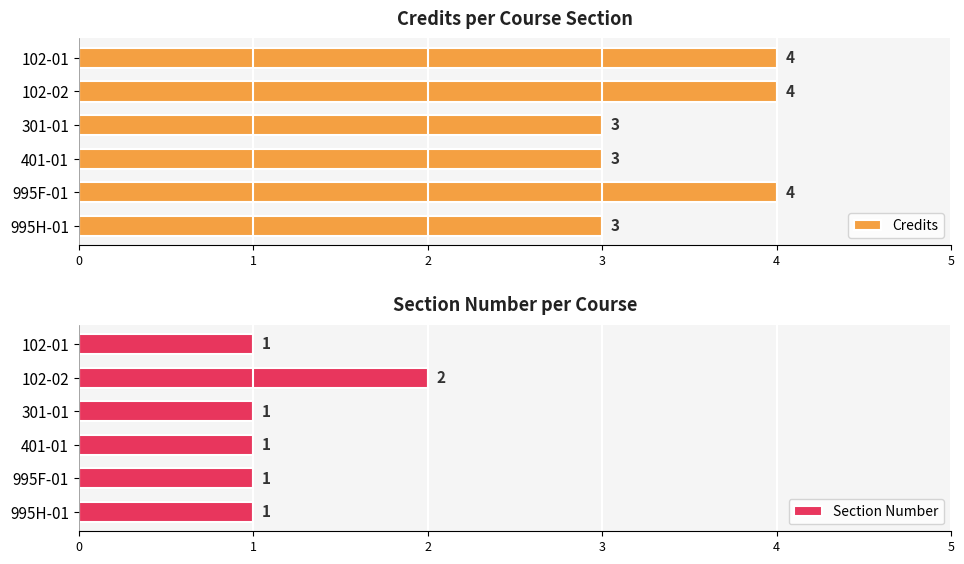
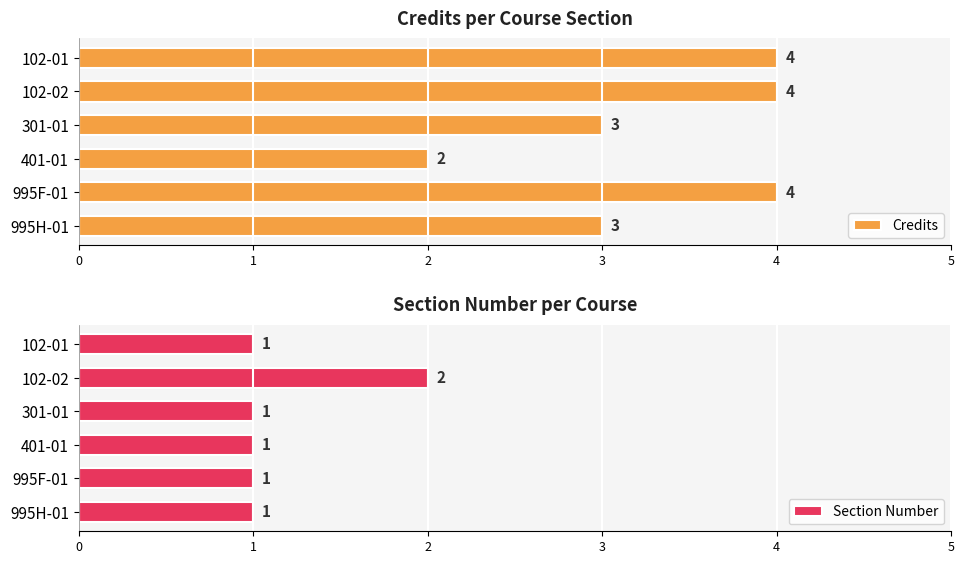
Credits per Course Section, 401-01: 3 -> 2
